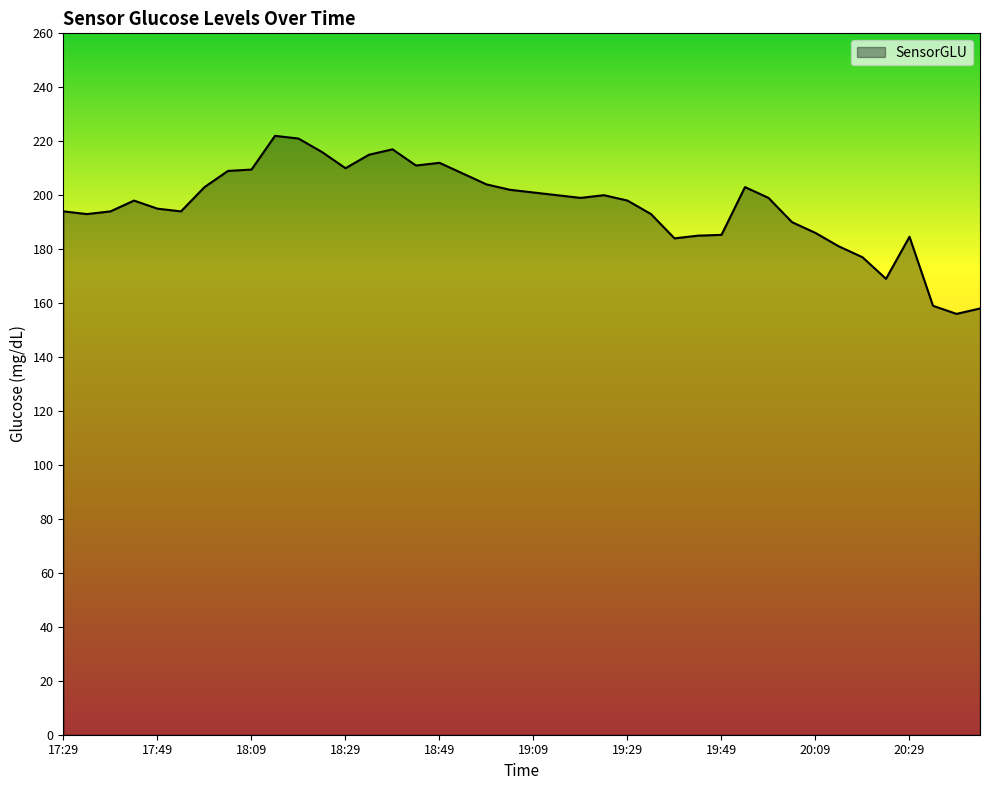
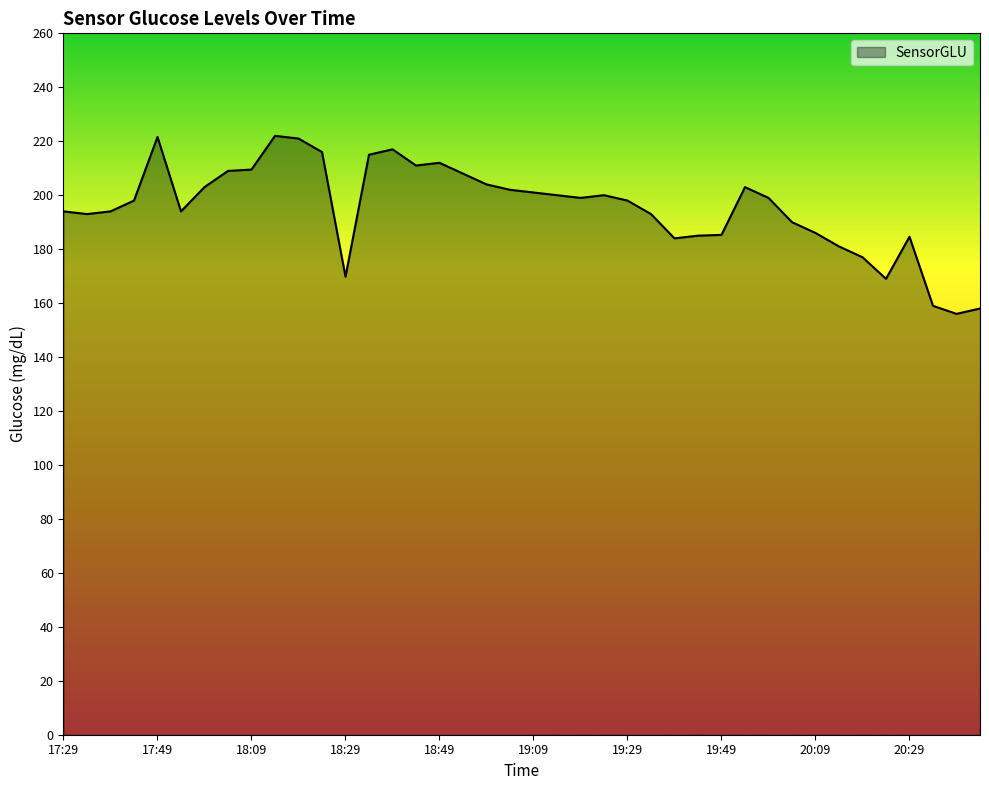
17:49: 195 -> 222
18:29: 210 -> 170
